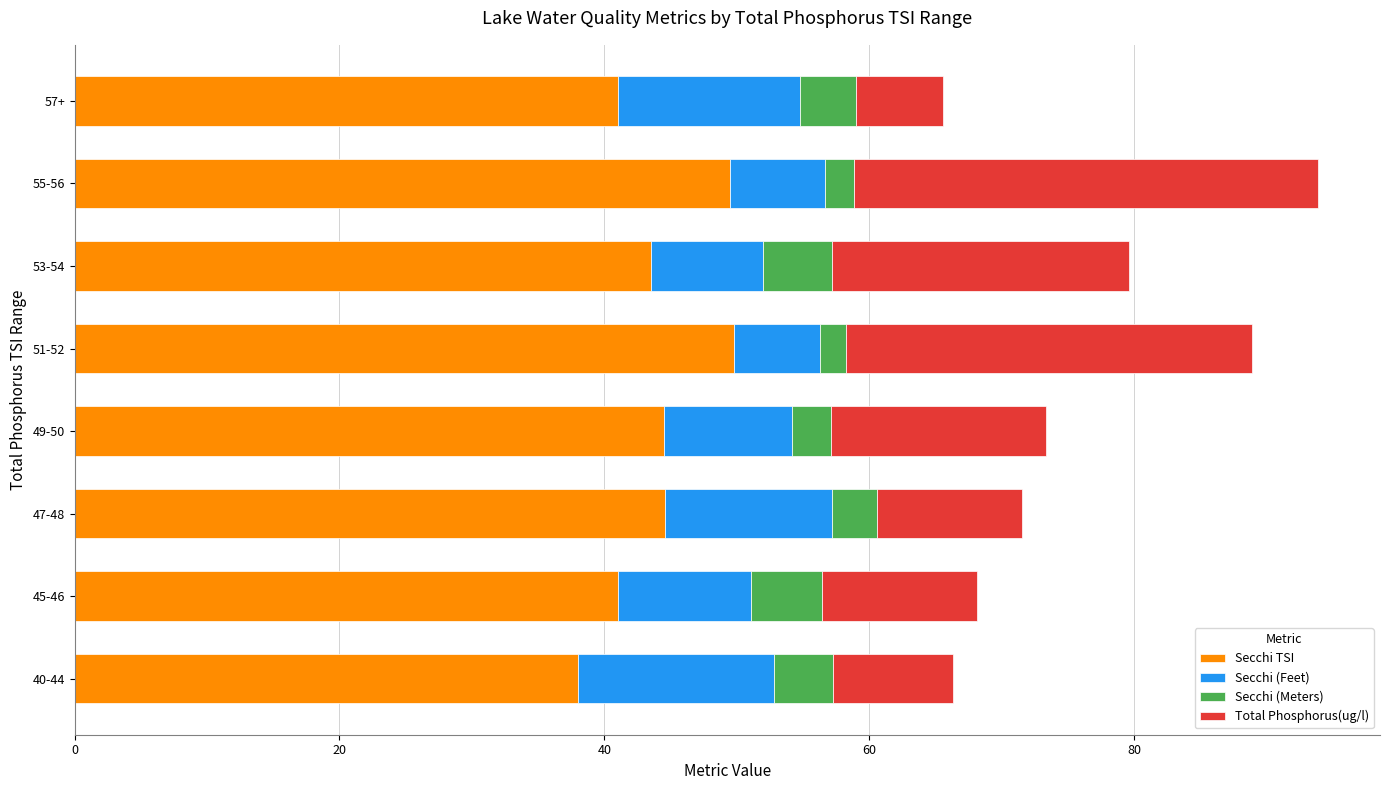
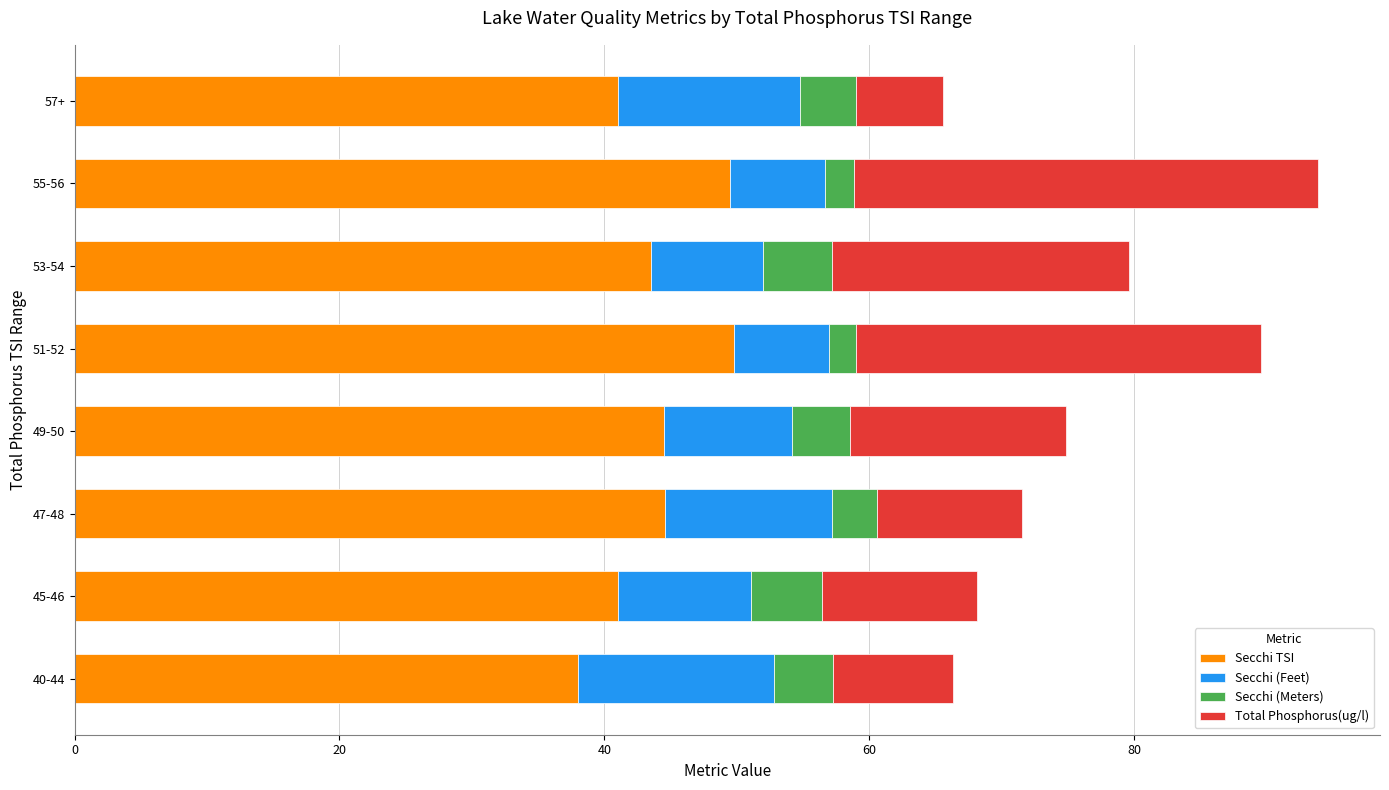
Secchi (Feet), 51-52: 6.5 -> 7.2
Secchi (Meters), 49-50: 2.9 -> 4.4
